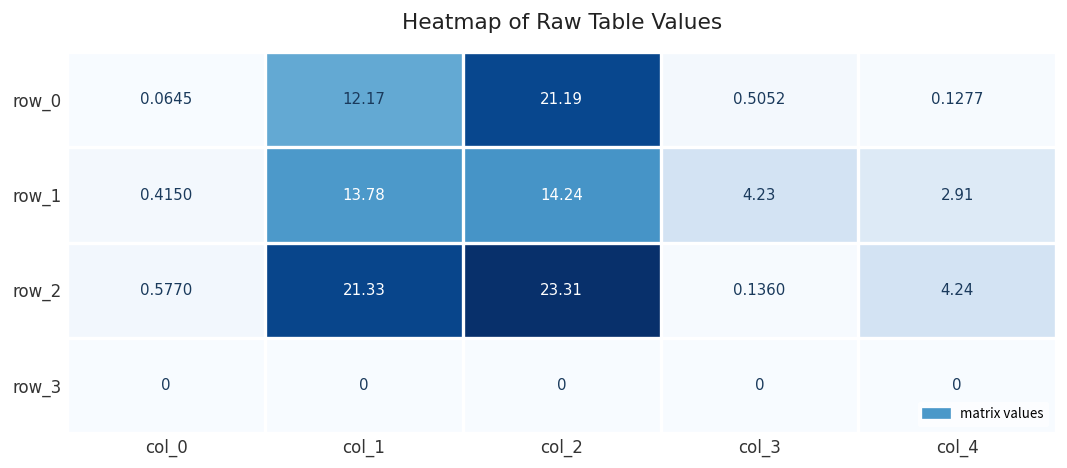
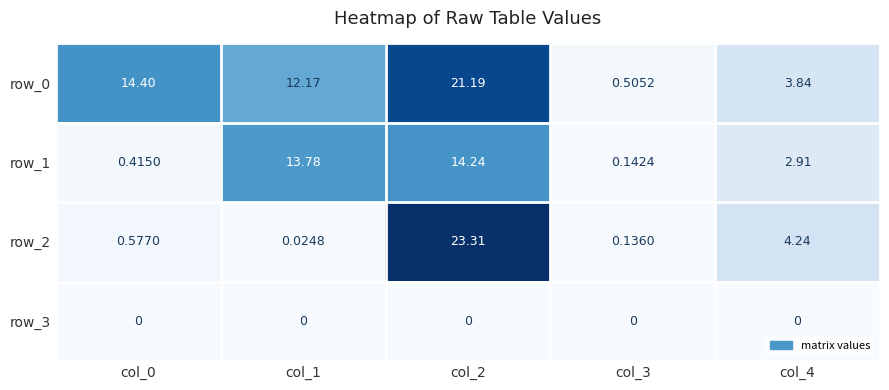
row_0, col_0: 0.0645 -> 14.40
row_0, col_4: 0.1277 -> 3.84
row_1, col_3: 4.23 -> 0.1424
row_2, col_1: 21.33 -> 0.0248
